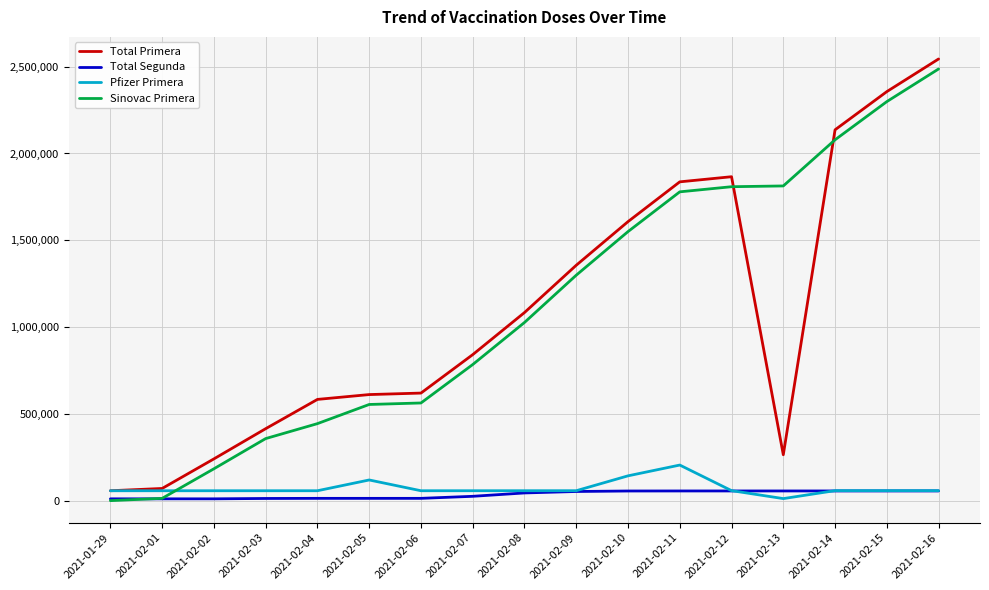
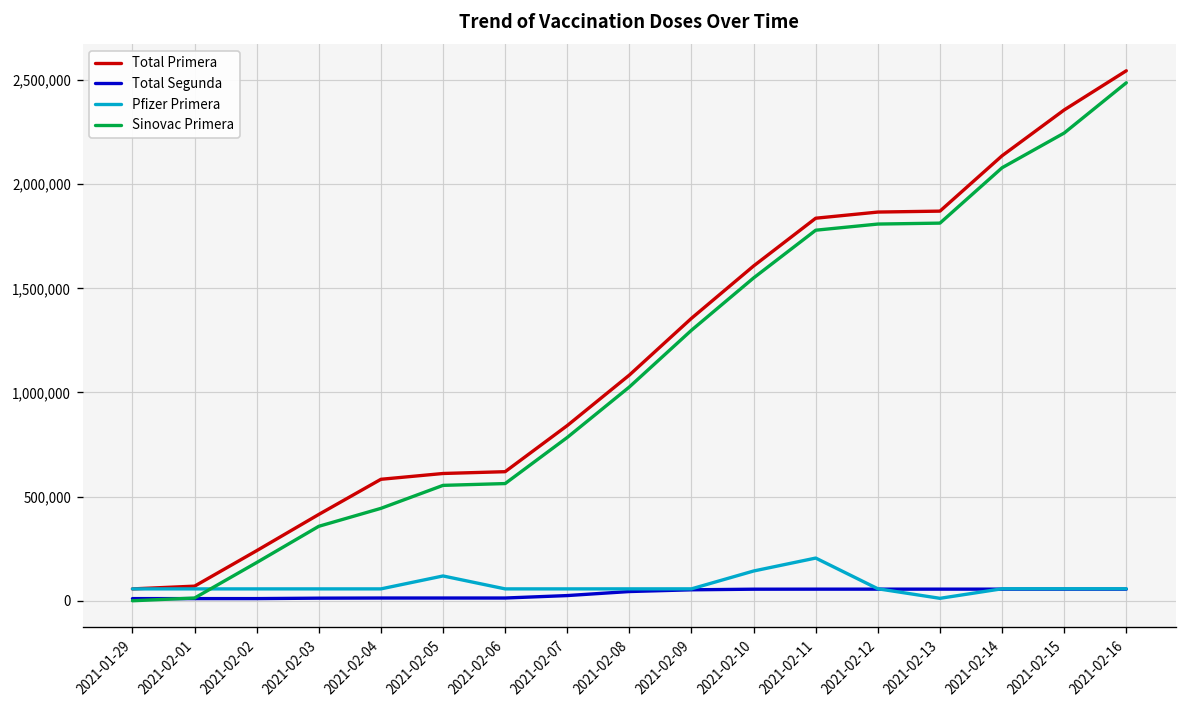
Total Primera, 2021-02-13: 260,000 -> 1,870,000
Sinovac Primera, 2021-02-15: 2,300,000 -> 2,250,000
